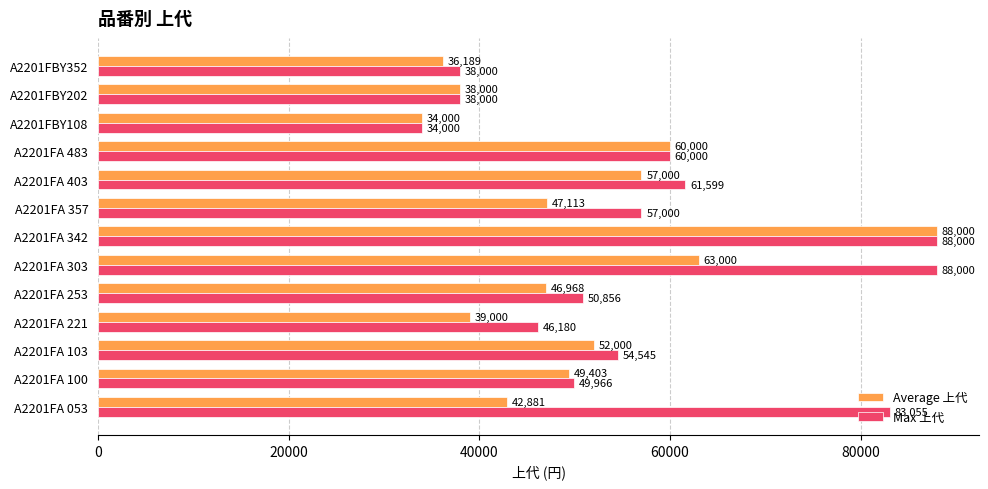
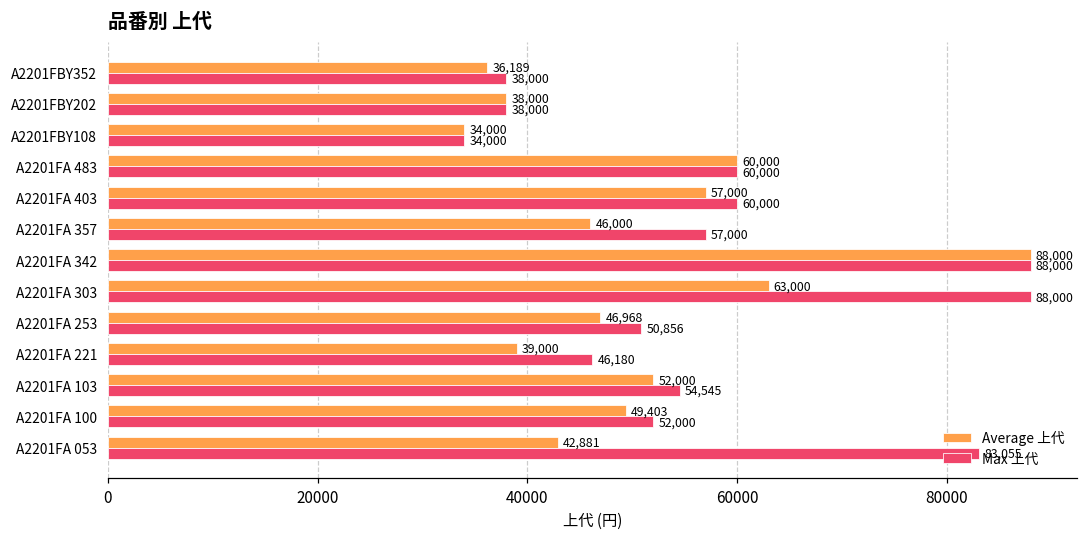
Max 上代, A2201FA 403: 61,599 -> 60,000
Average 上代, A2201FA 357: 47,113 -> 46,000
Max 上代, A2201FA 100: 49,966 -> 52,000
